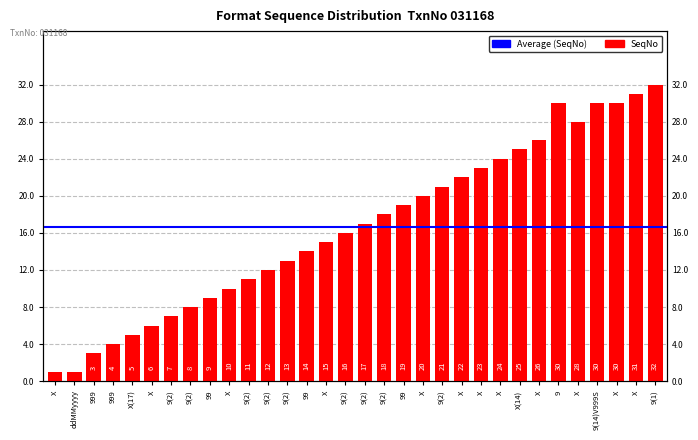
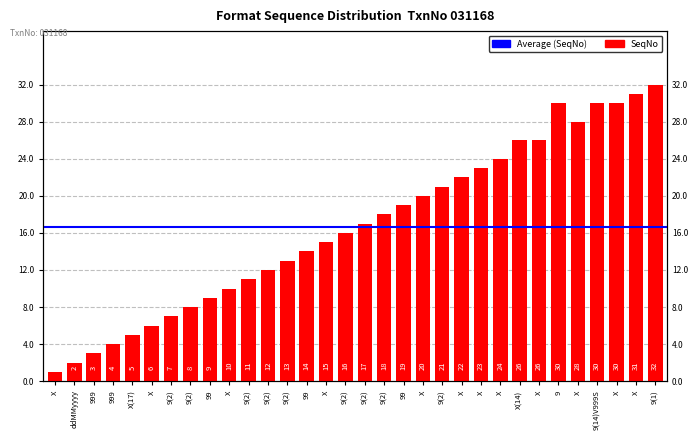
ddMMyyyy: 1 -> 2
X(14): 25 -> 26
